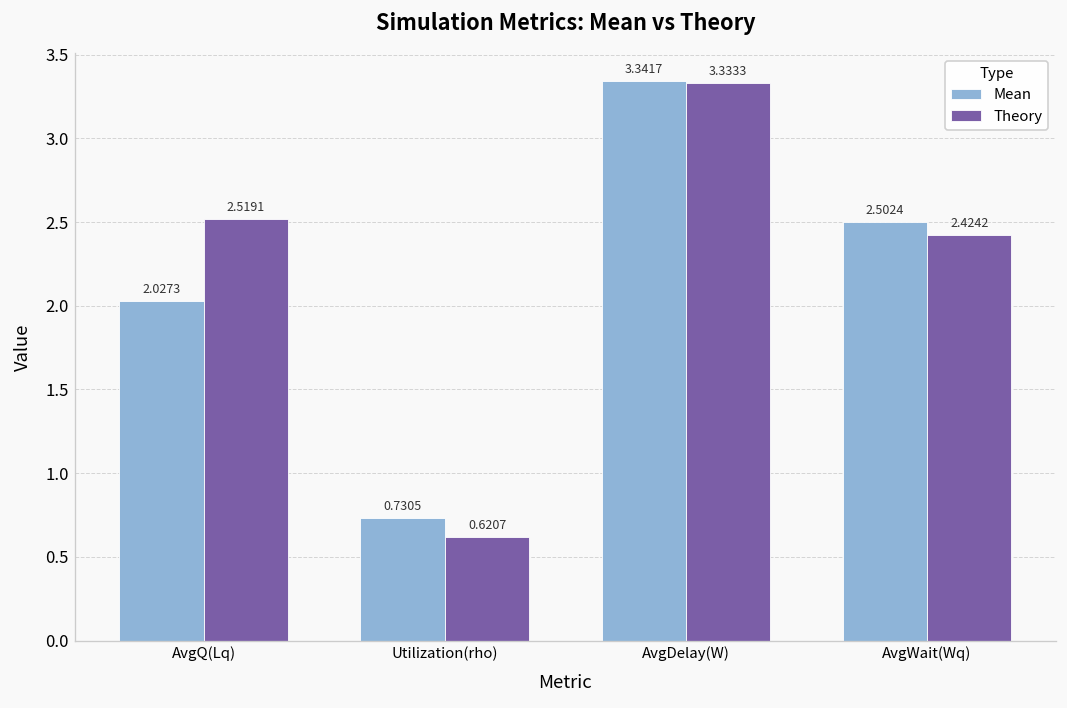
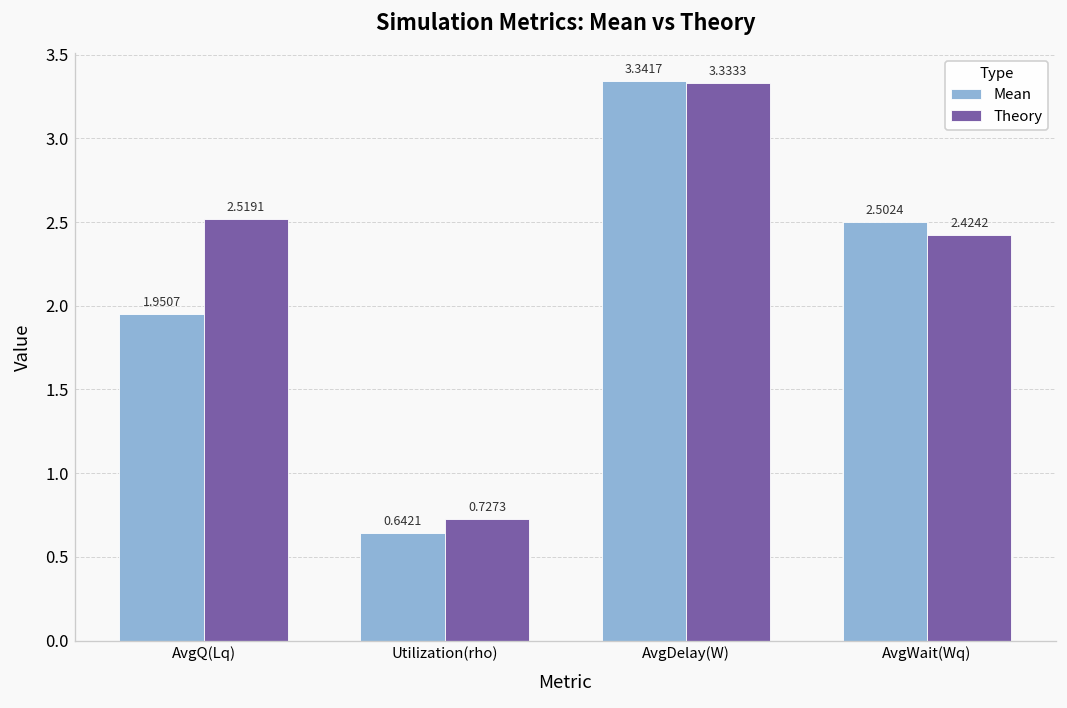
Mean, AvgQ(Lq): 2.0273 -> 1.9507
Mean, Utilization(rho): 0.7305 -> 0.6421
Theory, Utilization(rho): 0.6207 -> 0.7273
